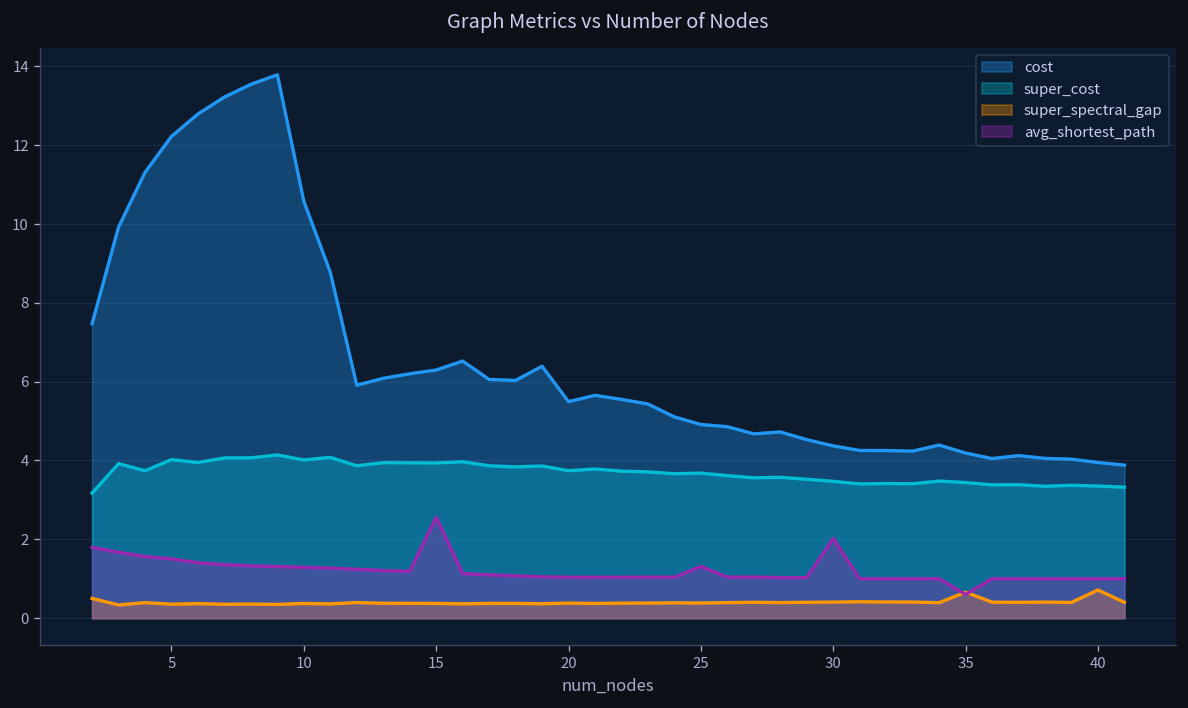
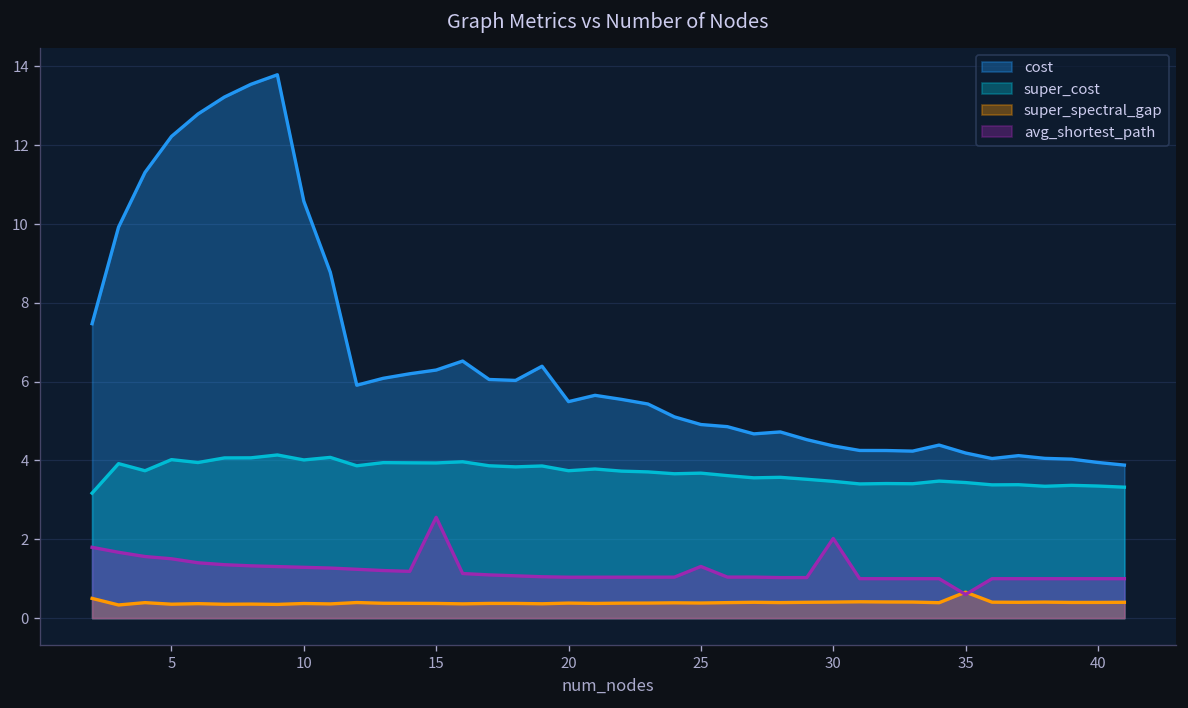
super_spectral_gap, 40: 0.7 -> 0.4
